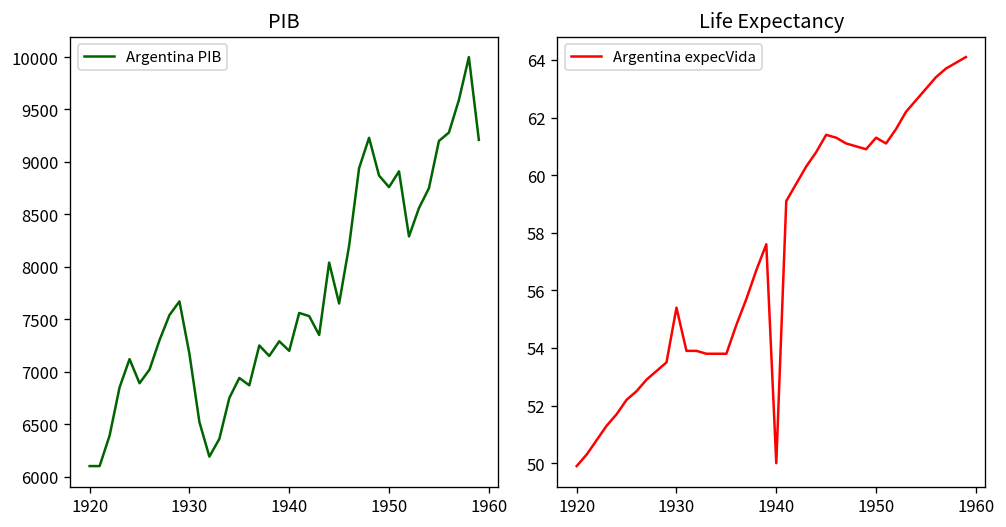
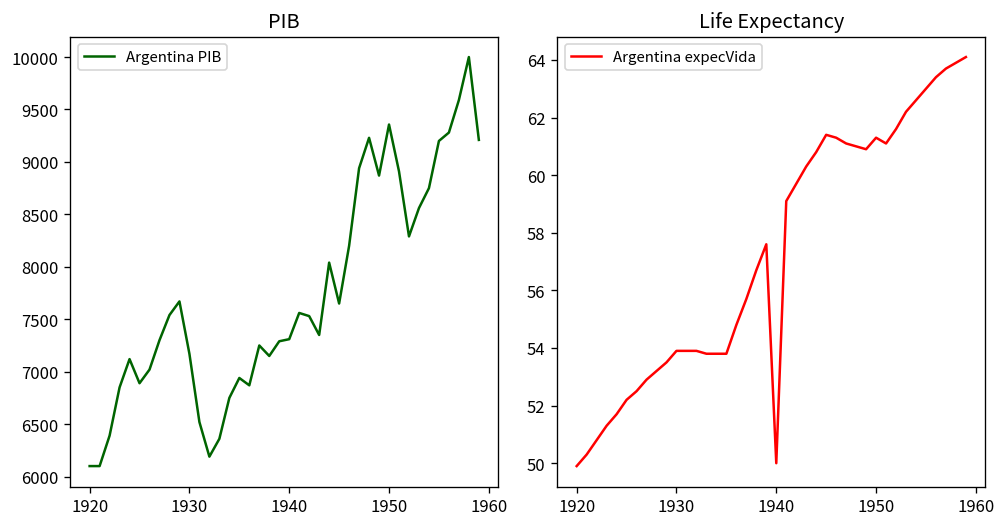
PIB, 1940: 7200 -> 7300
PIB, 1950: 8800 -> 9400
Life Expectancy, 1930: 55.4 -> 53.9
